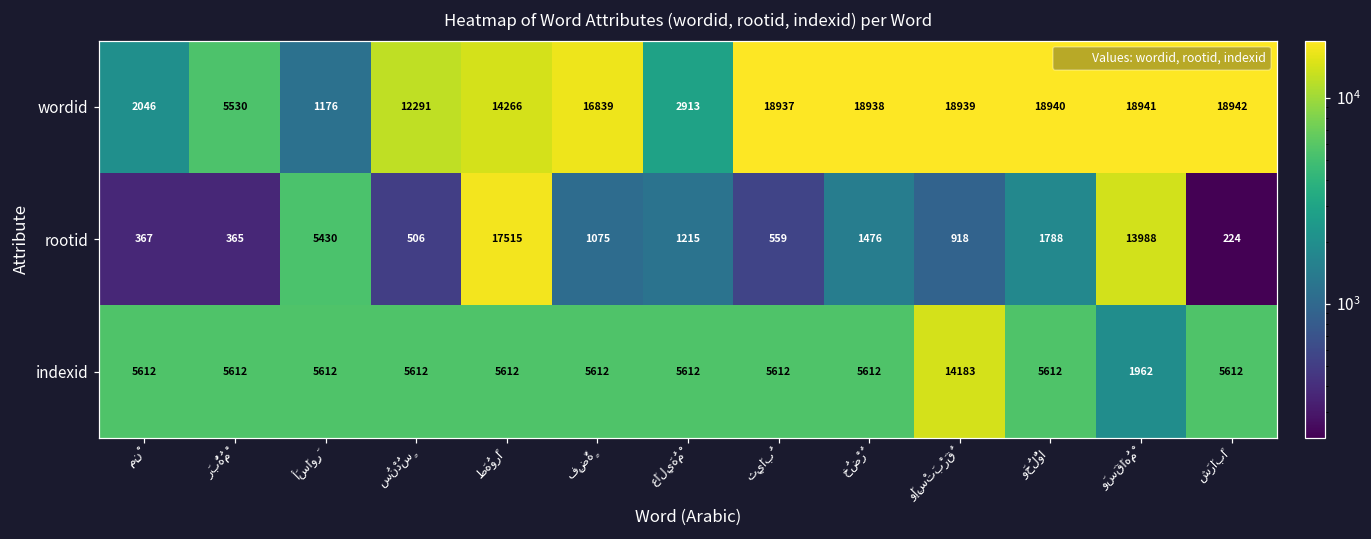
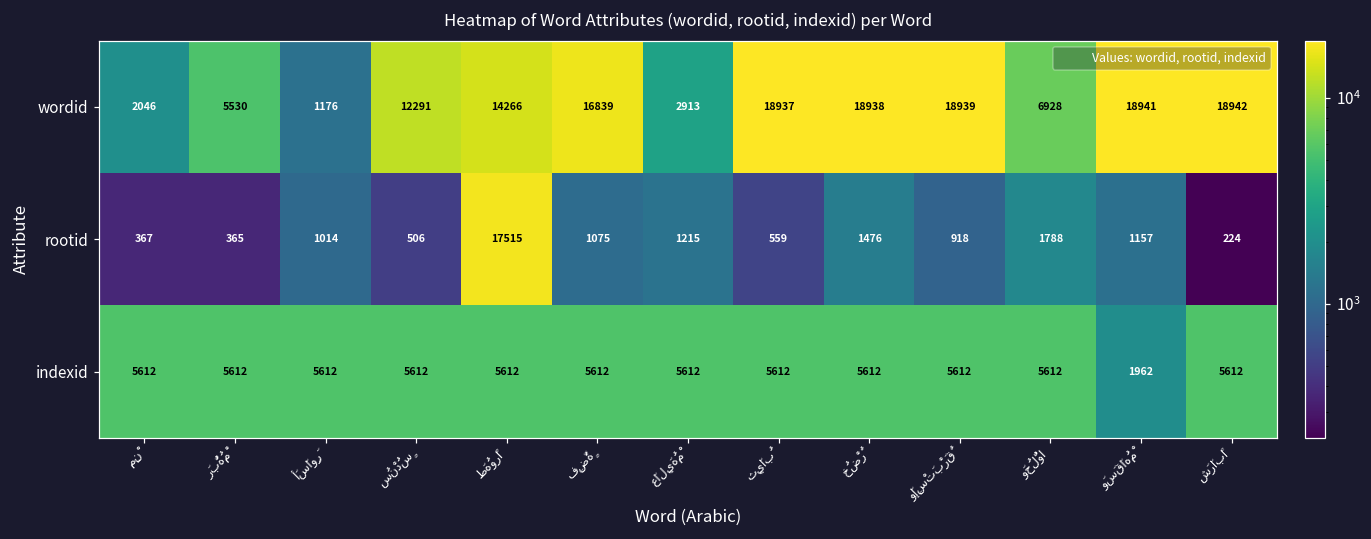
wordid, وَحُلُّوا: 18940 -> 6928
rootid, أَسَاوِرَ: 5430 -> 1014
rootid, وَسَقَاهُمْ: 13988 -> 1157
indexid, وَإِسْتَبْرَقٌ: 14183 -> 5612
